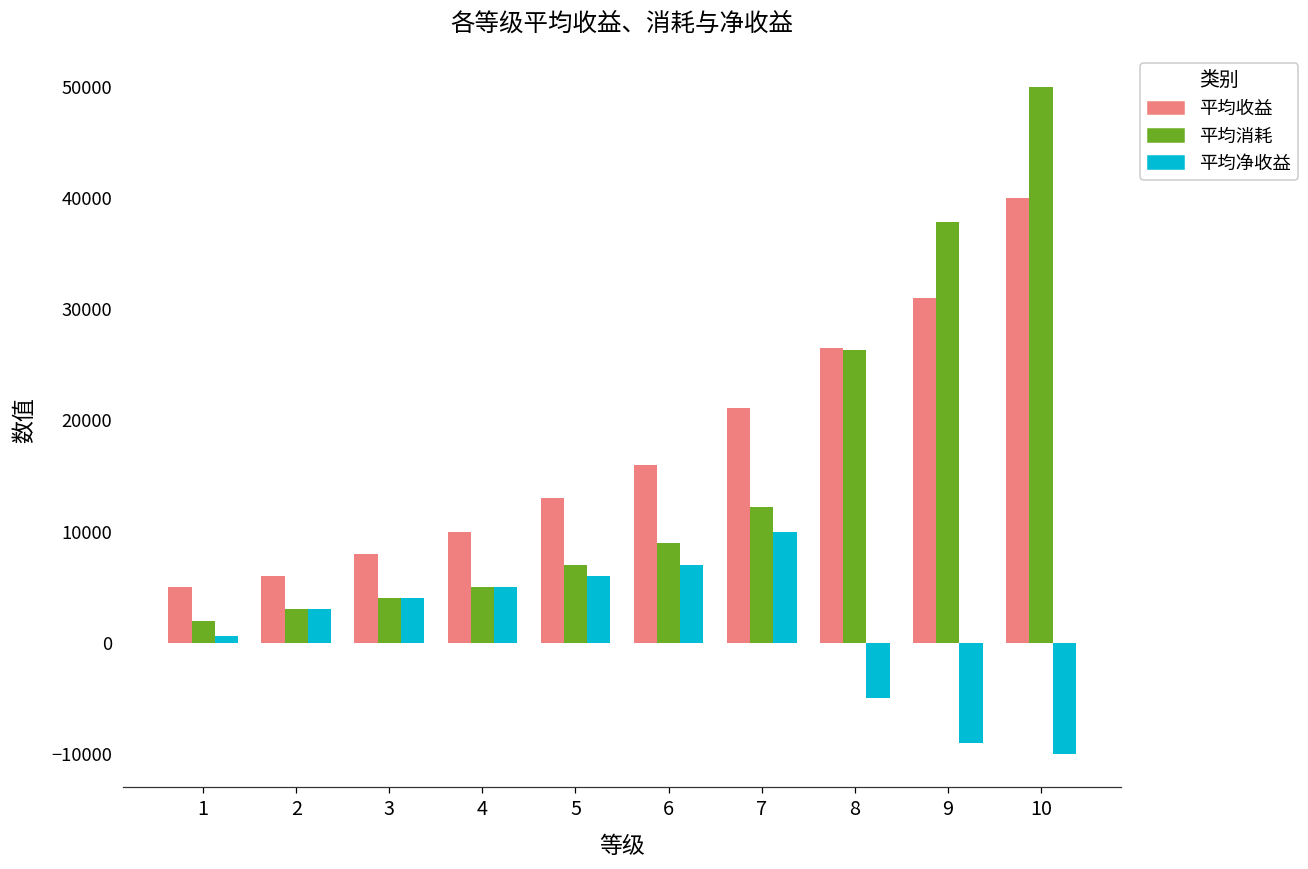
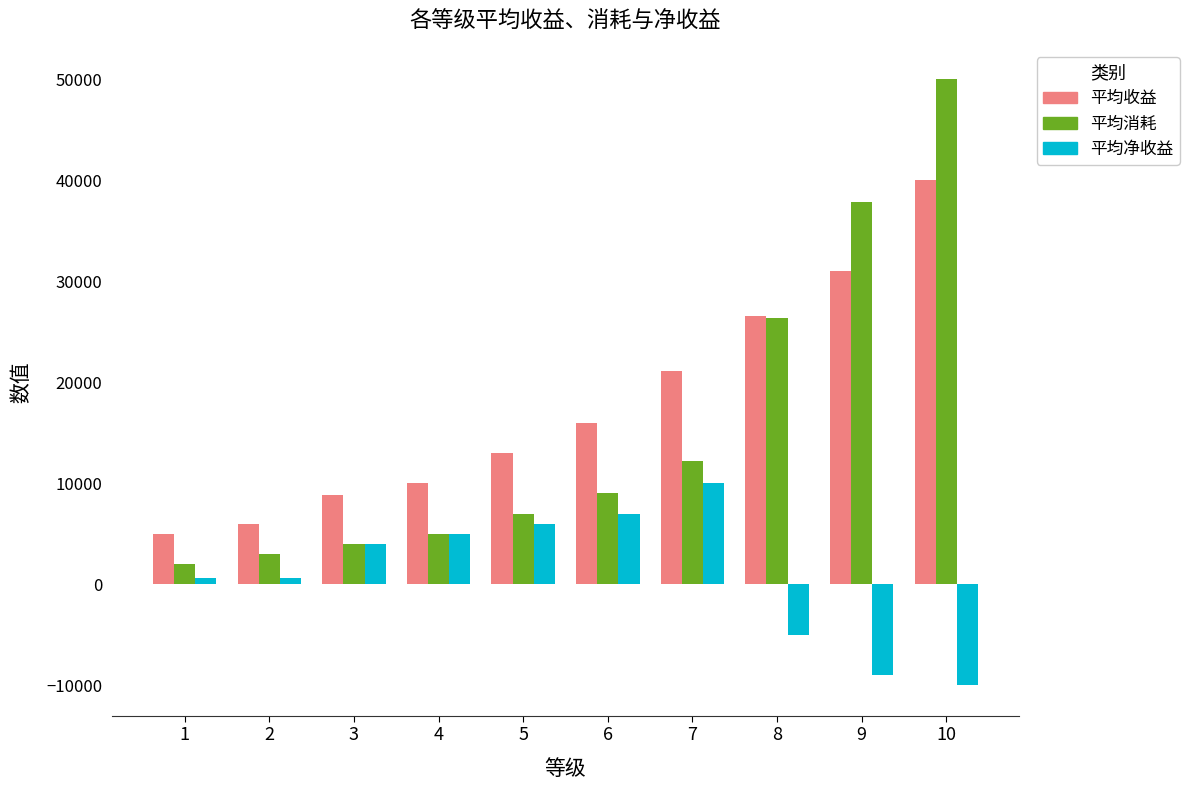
平均净收益, 2: 3000 -> 600
平均收益, 3: 8000 -> 8900
